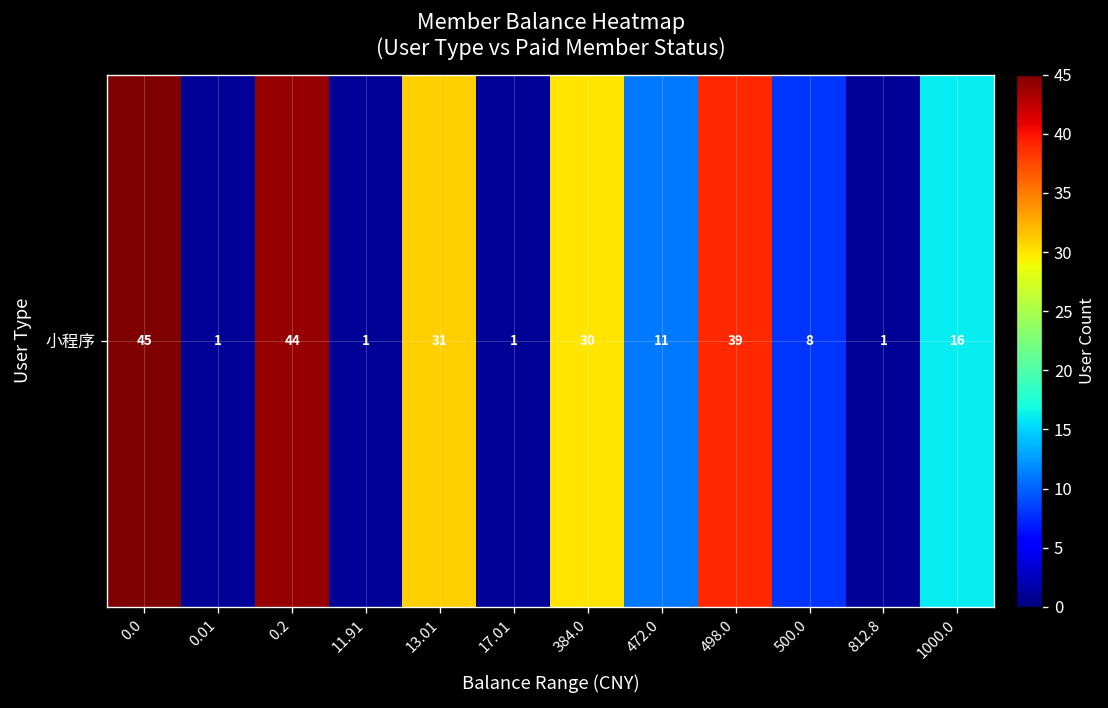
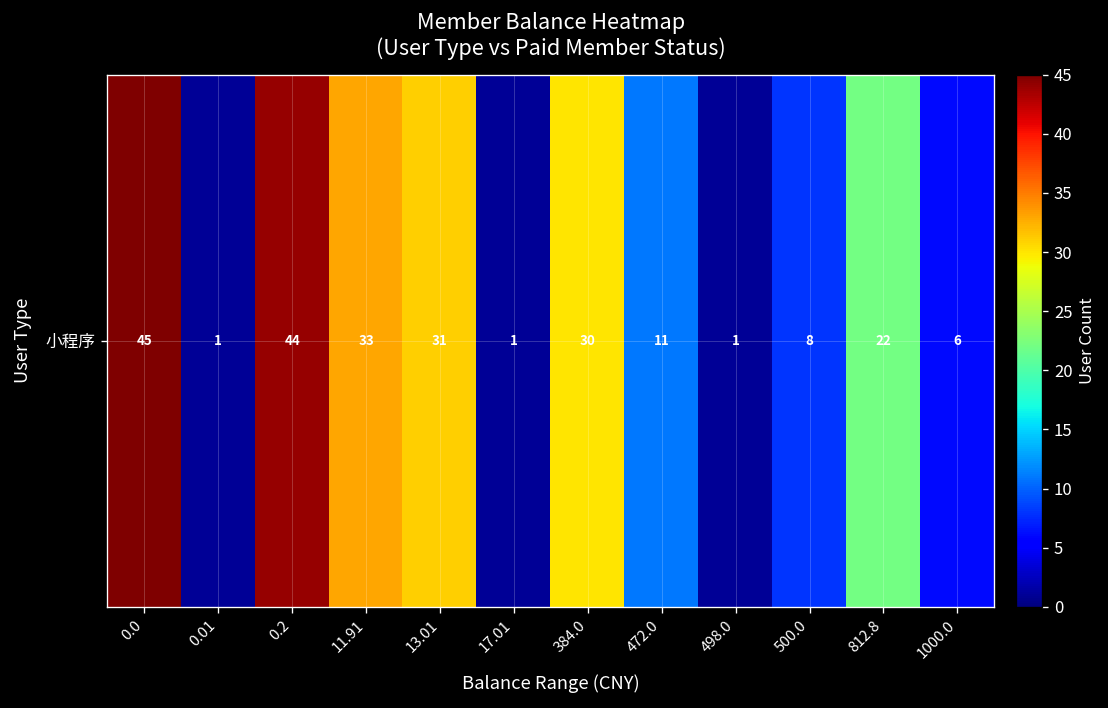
小程序, 11.91: 1 -> 33
小程序, 498.0: 39 -> 1
小程序, 812.8: 1 -> 22
小程序, 1000.0: 16 -> 6
